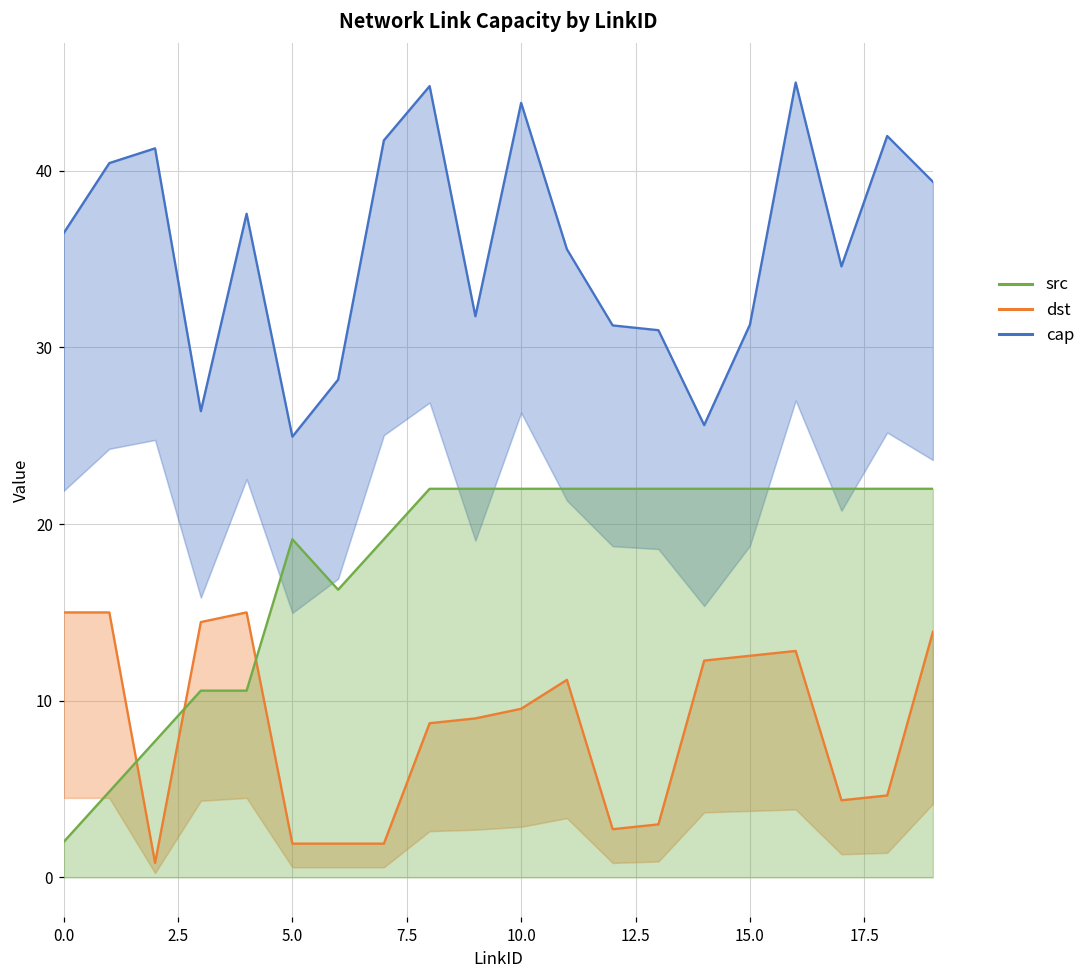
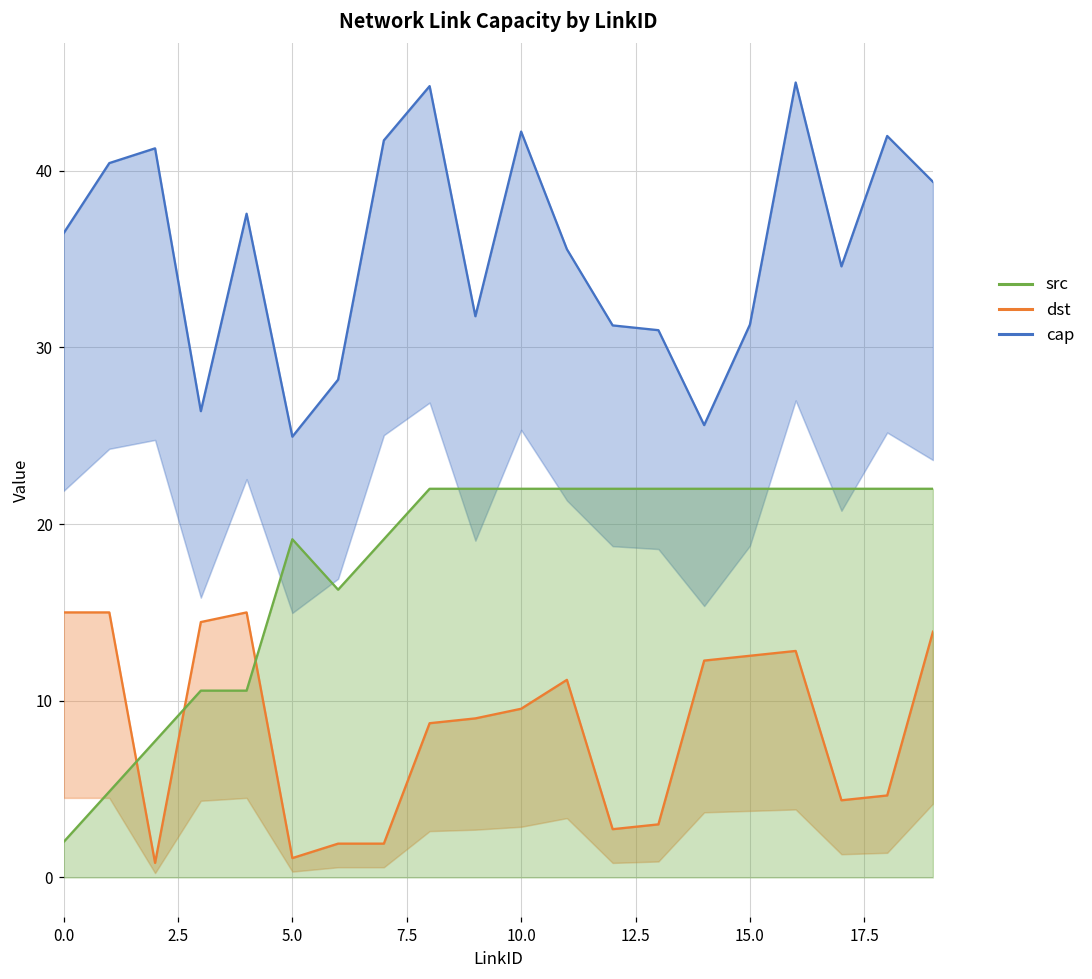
dst, 5.0: 1.9 -> 1.1
cap, 10.0: 43.8 -> 42.2
